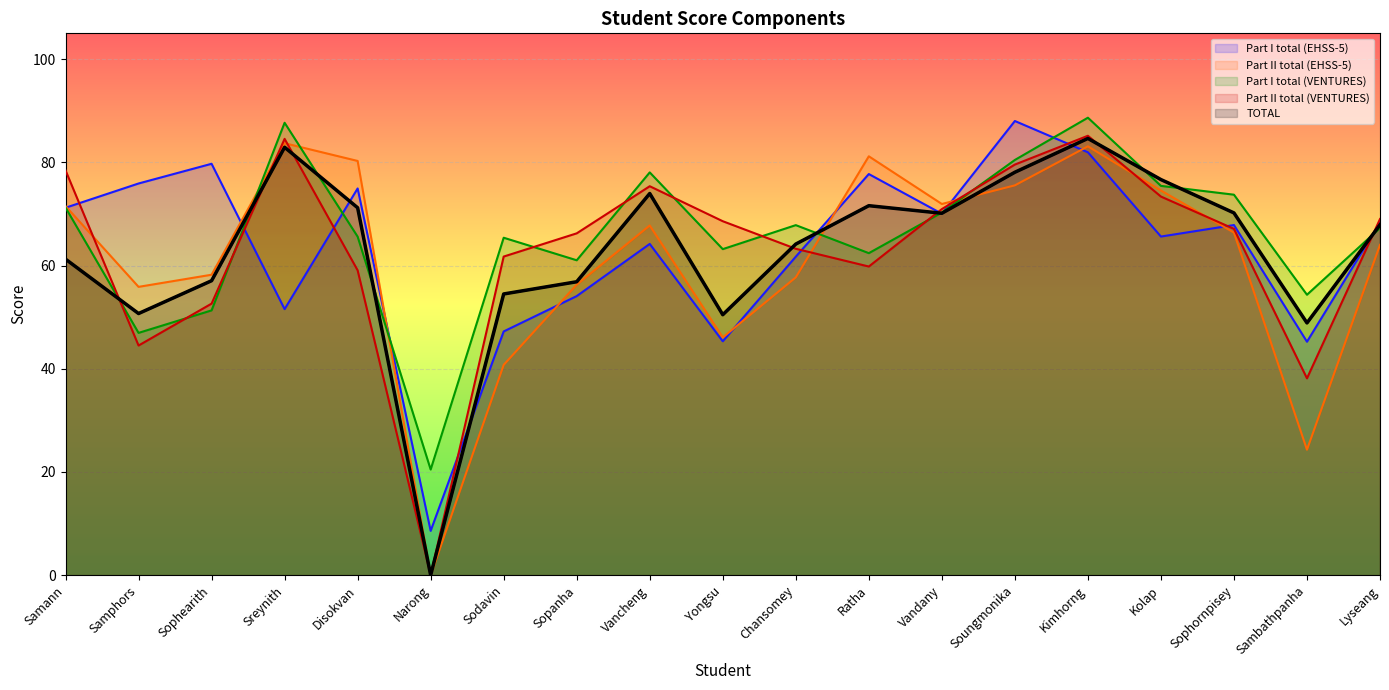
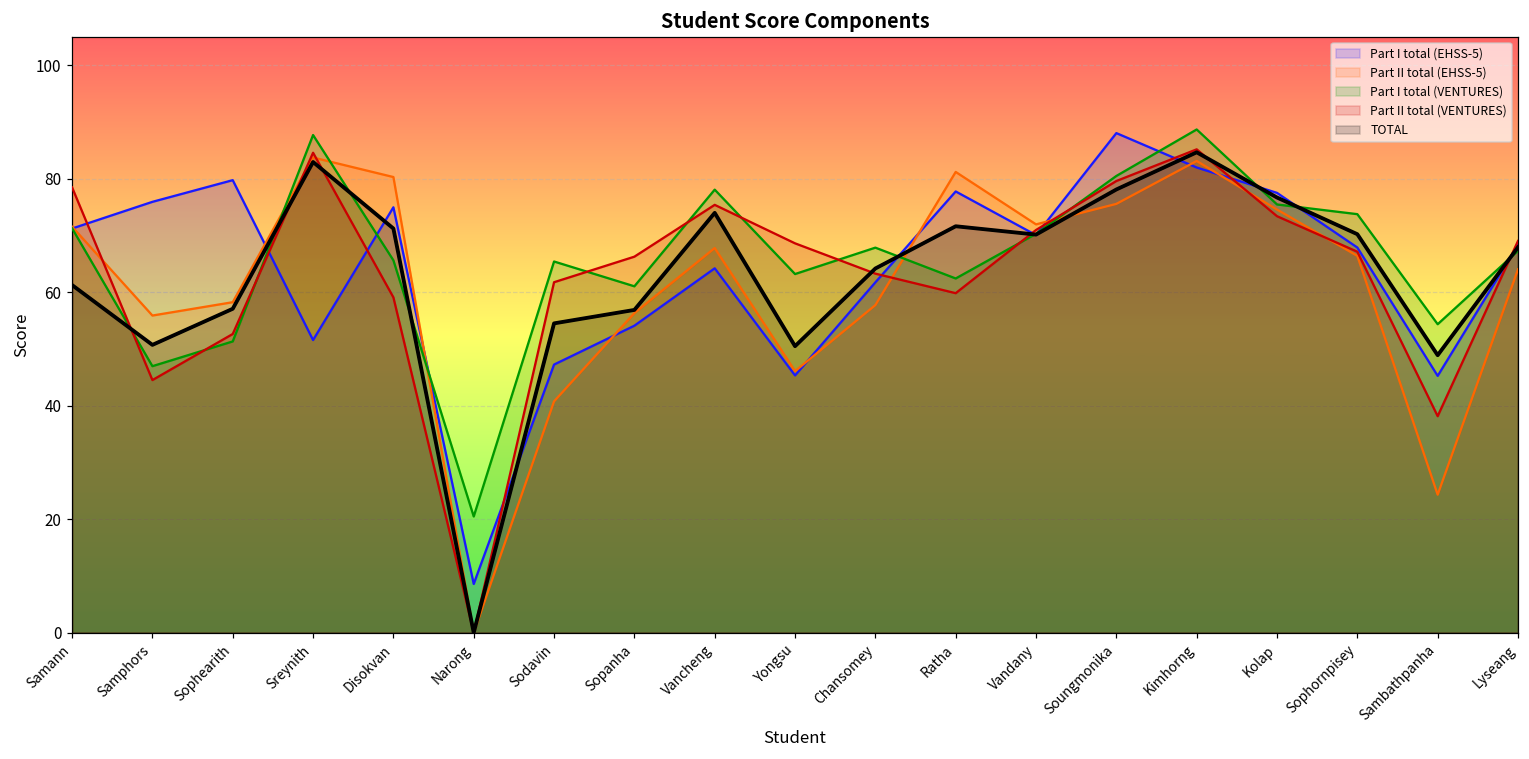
Part I total (EHSS-5), Kolap: 66 -> 77
